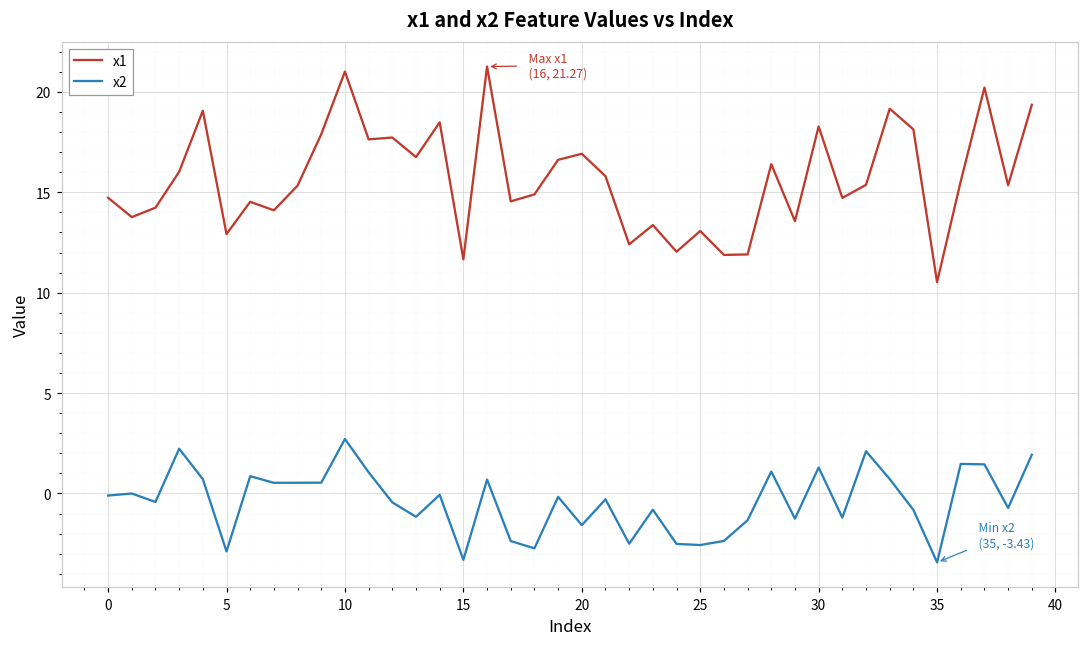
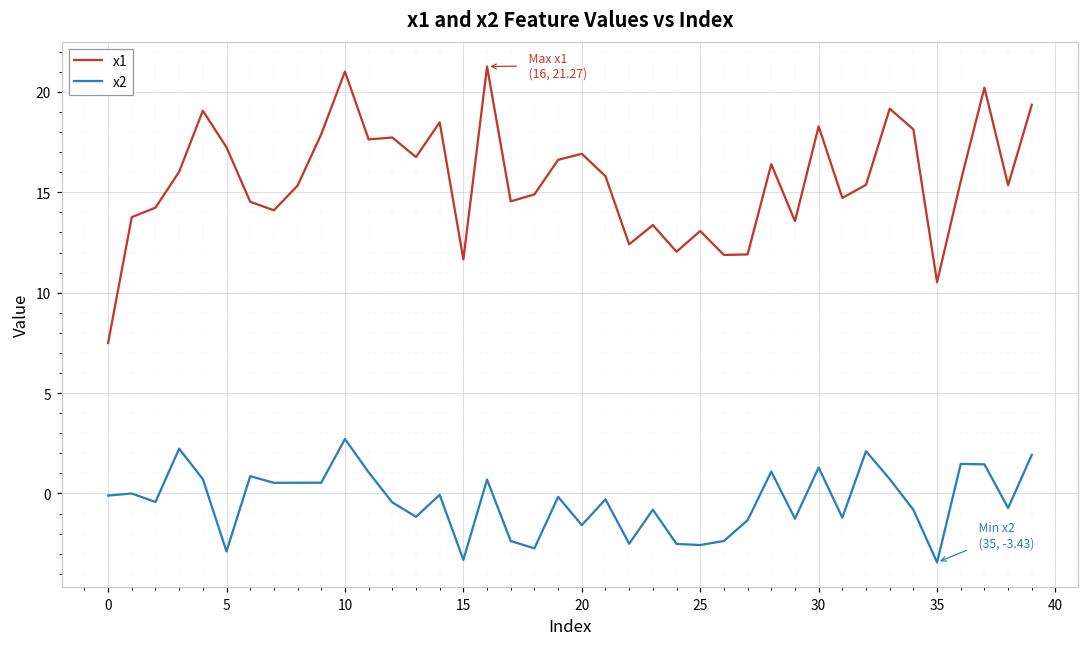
x1, 0: 14.7 -> 7.5
x1, 5: 12.9 -> 17.2
